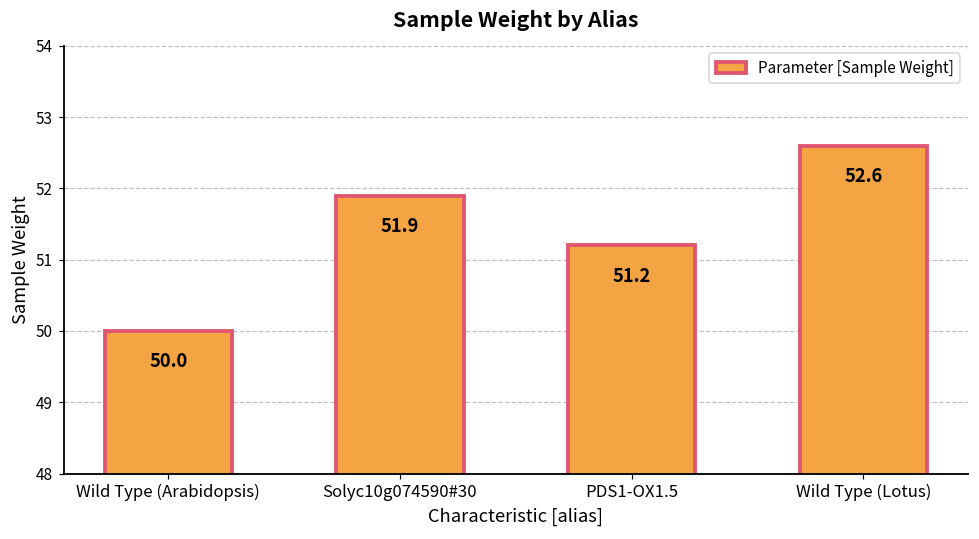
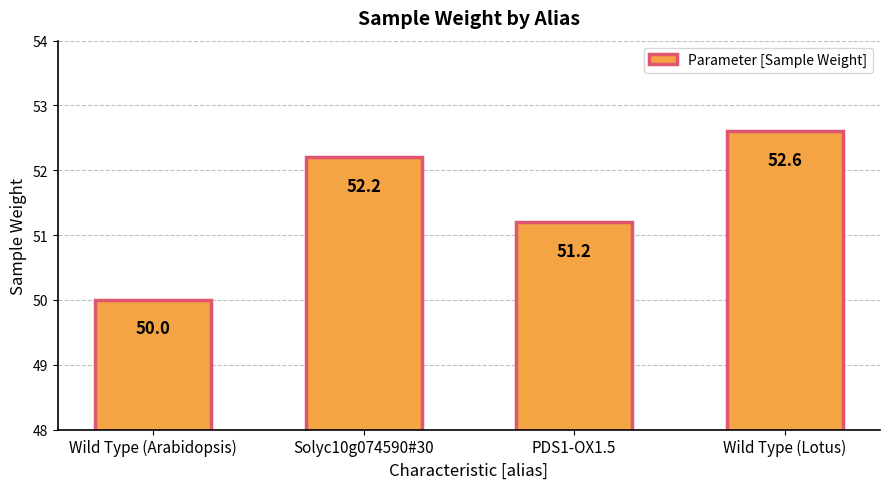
Solyc10g074590#30: 51.9 -> 52.2
